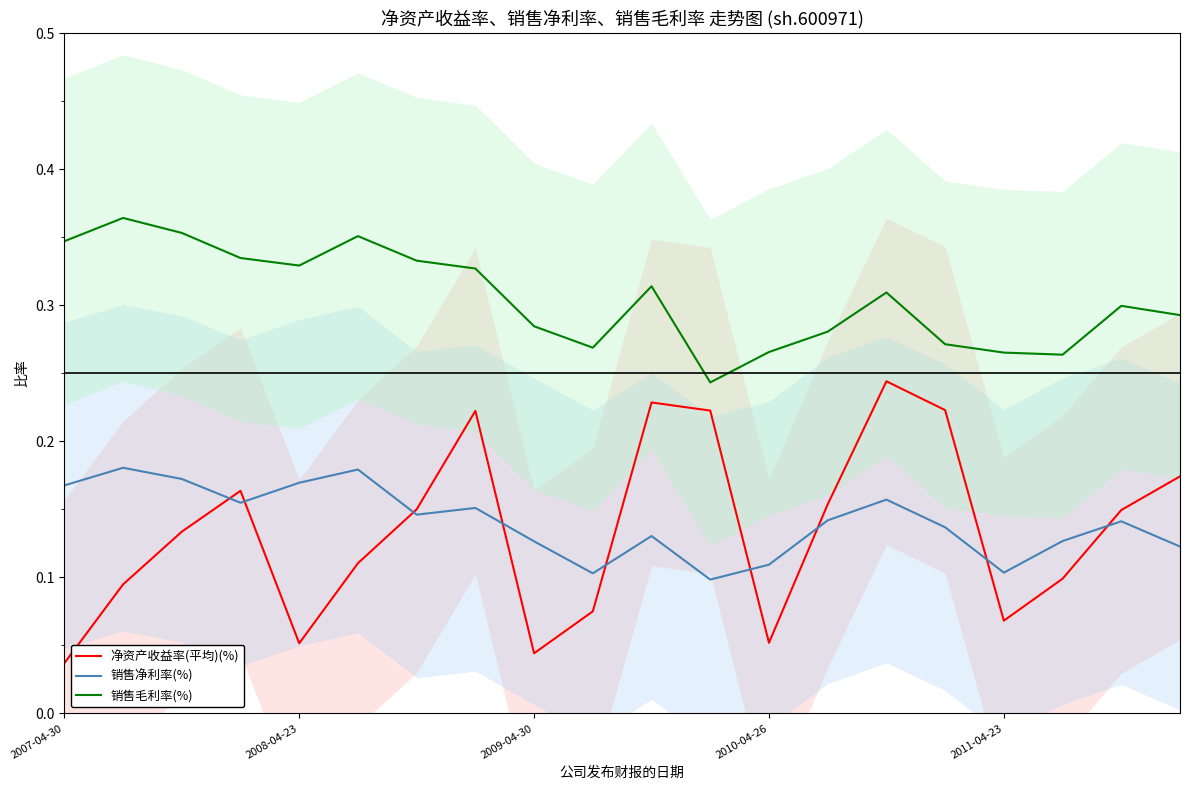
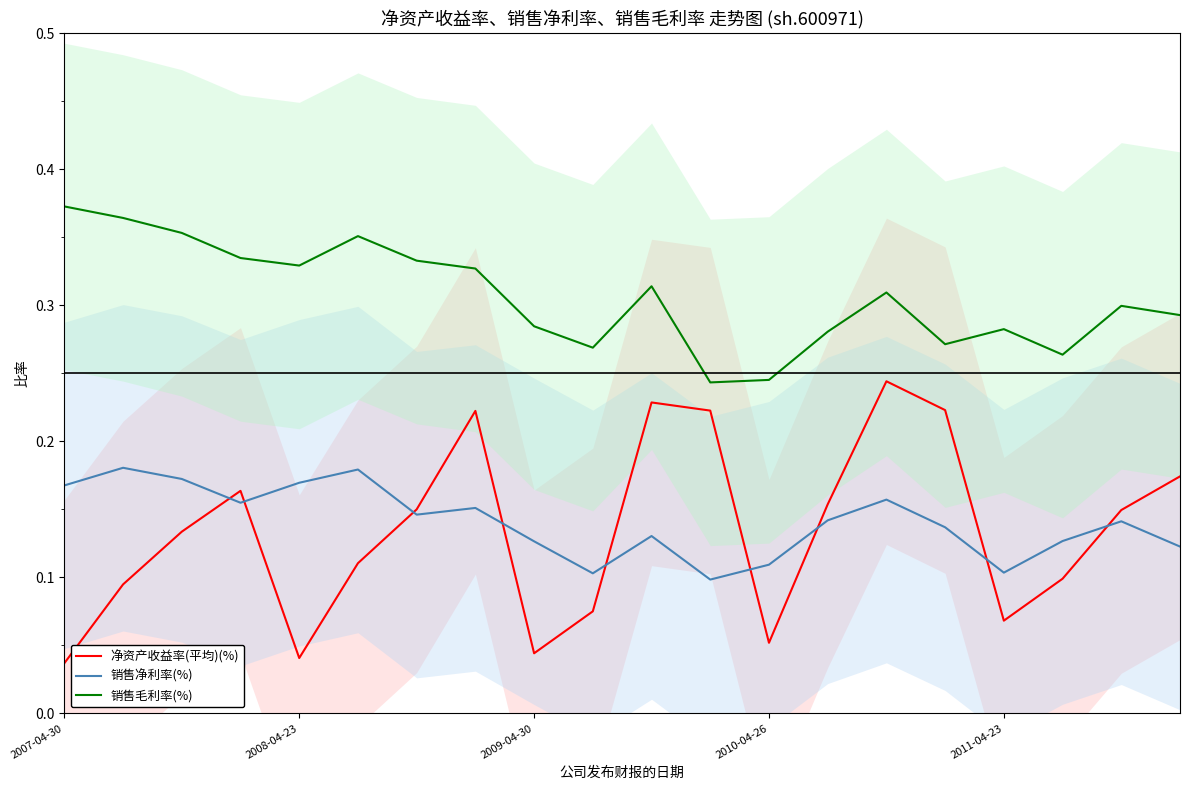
销售毛利率(%), 2007-04-30: 0.347 -> 0.373
净资产收益率(平均)(%), 2008-04-23: 0.052 -> 0.041
销售毛利率(%), 2010-04-26: 0.266 -> 0.245
销售毛利率(%), 2011-04-23: 0.265 -> 0.283
